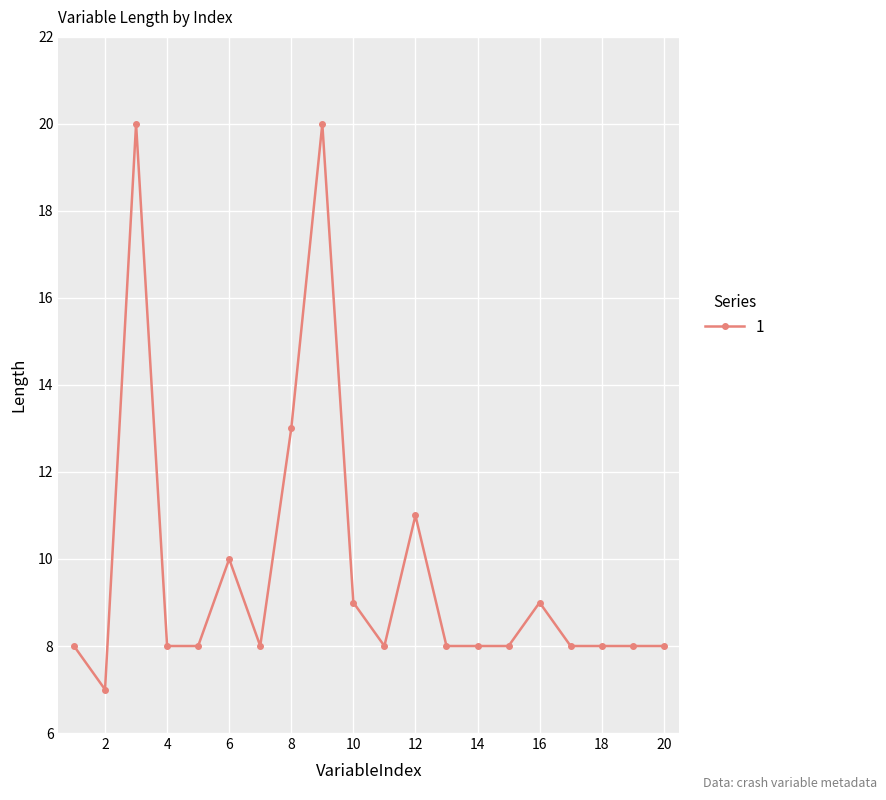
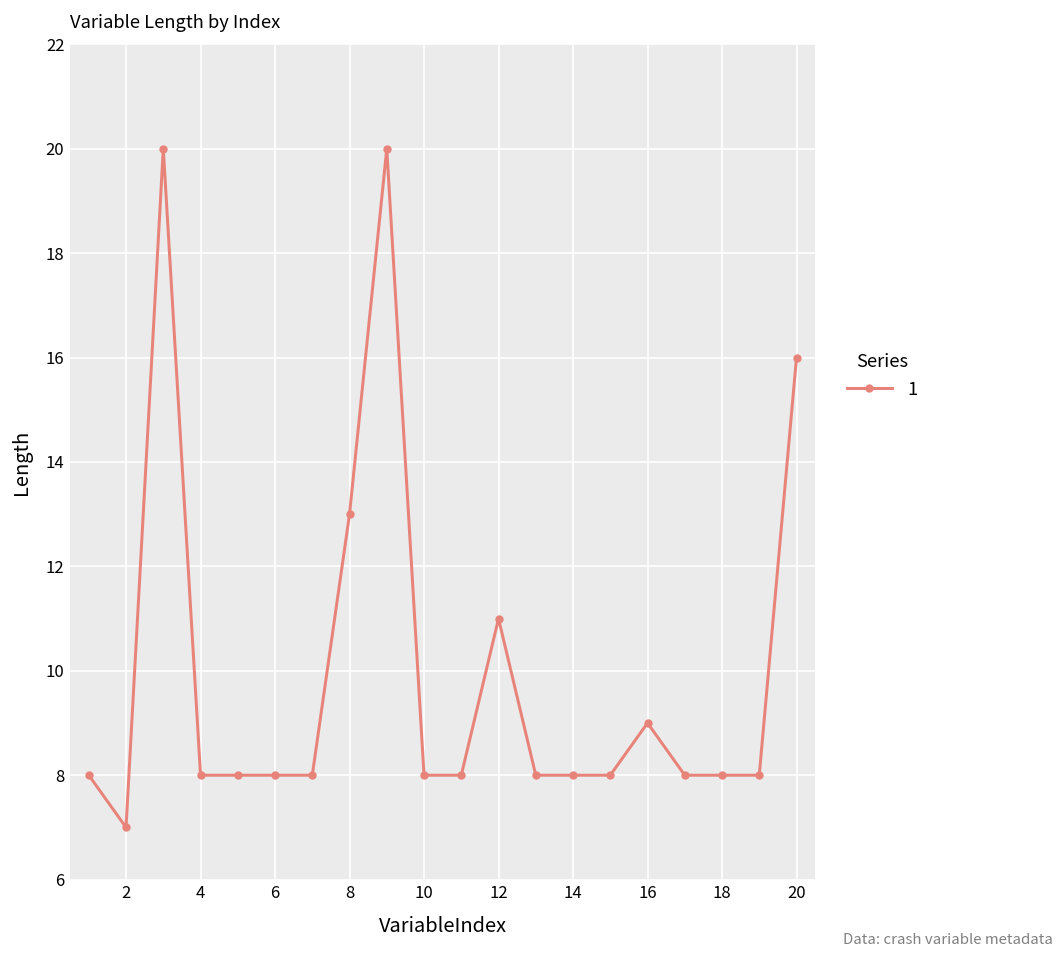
6: 10 -> 8
10: 9 -> 8
20: 8 -> 16
